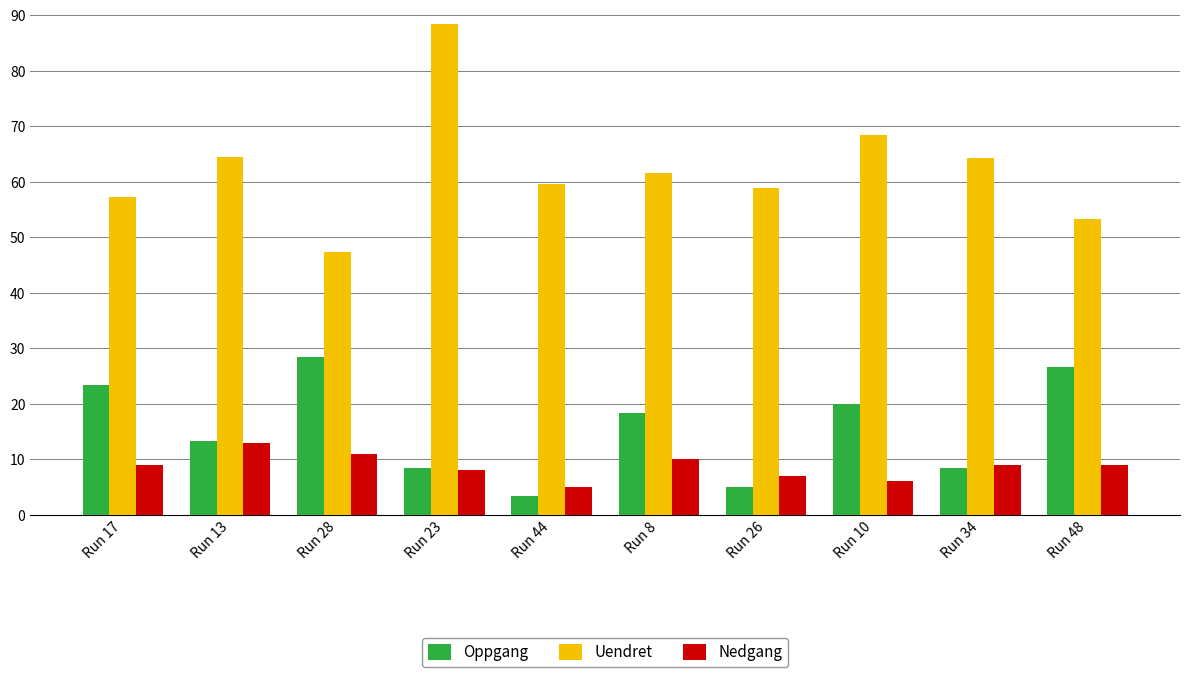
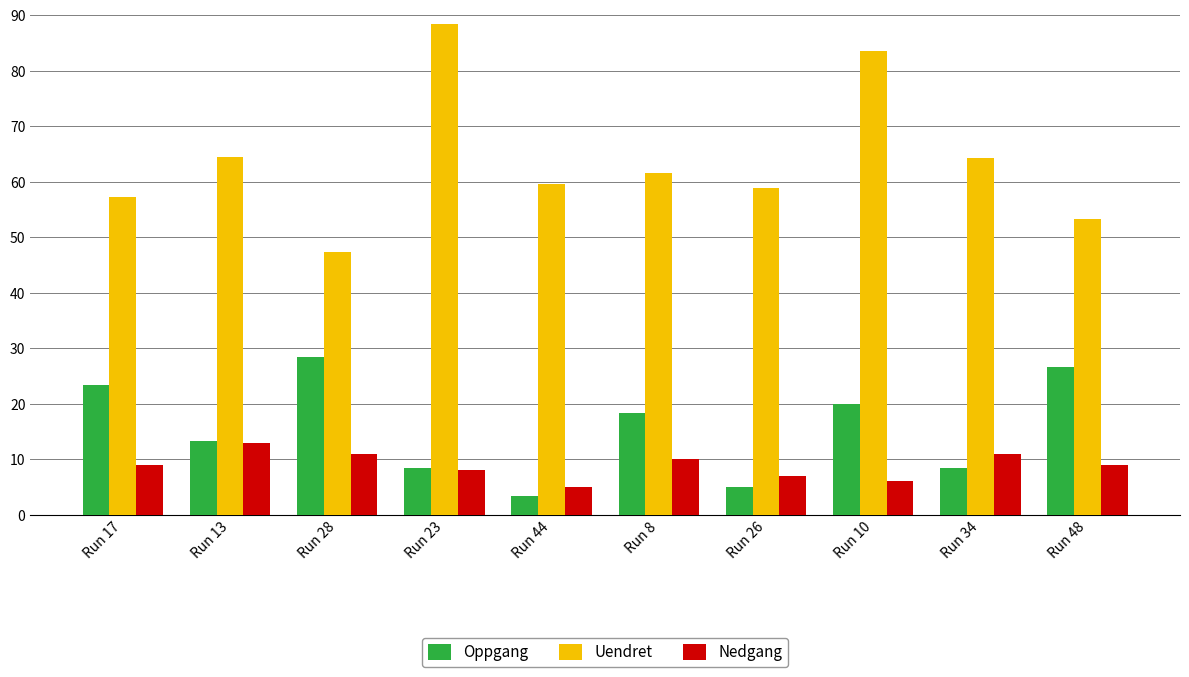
Uendret, Run 10: 68 -> 83
Nedgang, Run 34: 9 -> 11
